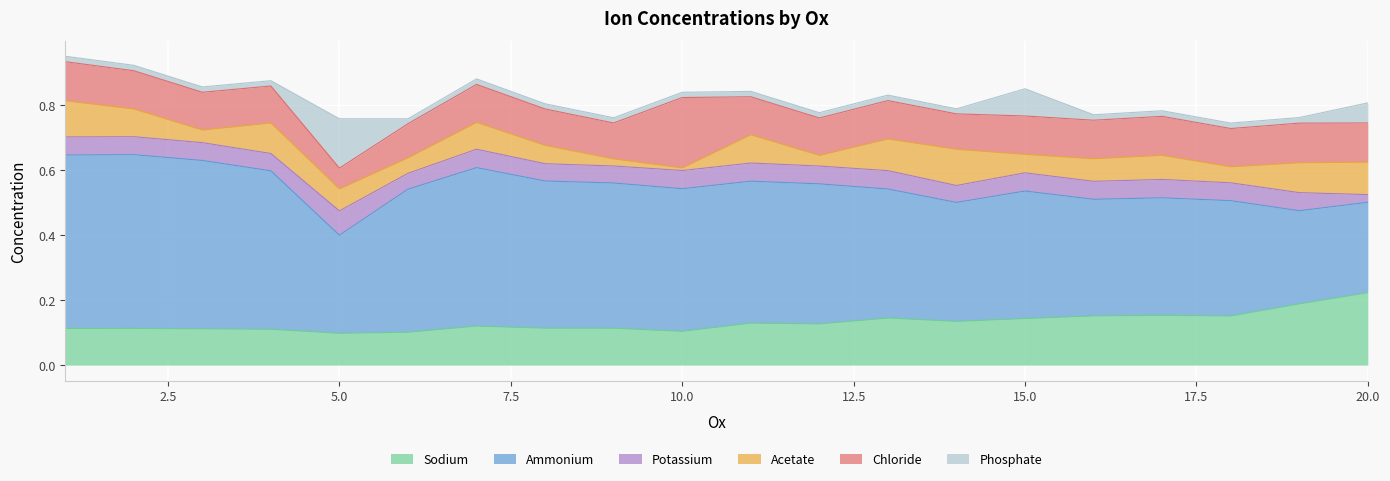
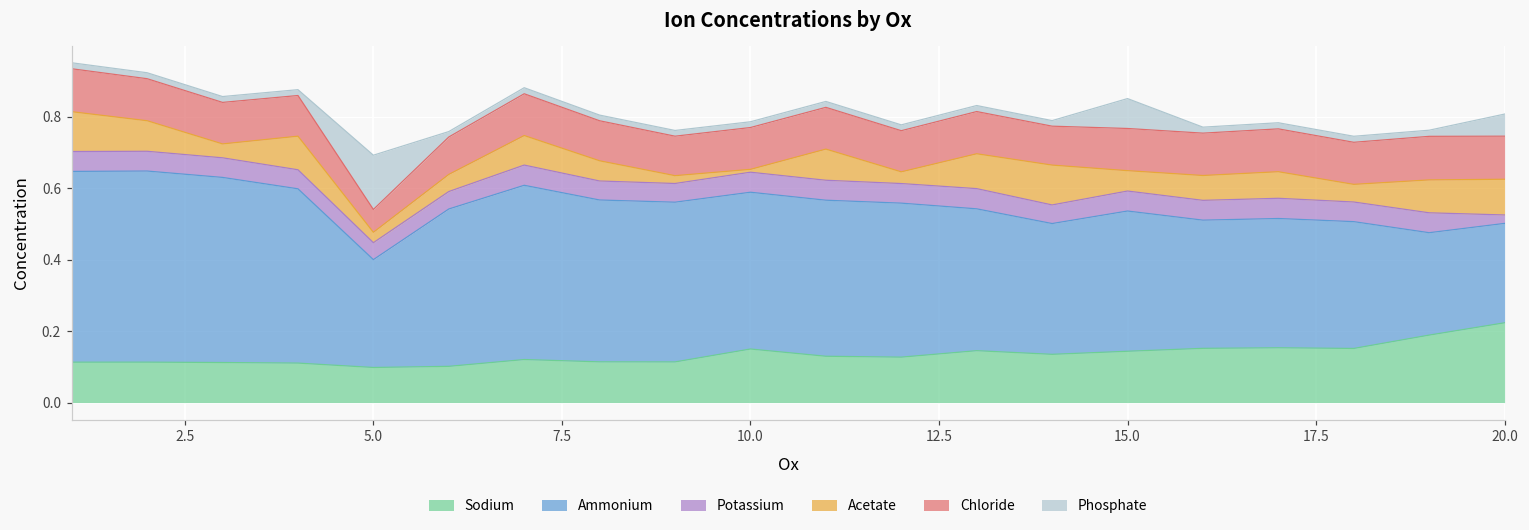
Potassium, 5.0: 0.07 -> 0.05
Acetate, 5.0: 0.07 -> 0.03
Sodium, 10.0: 0.10 -> 0.15
Chloride, 10.0: 0.22 -> 0.12
